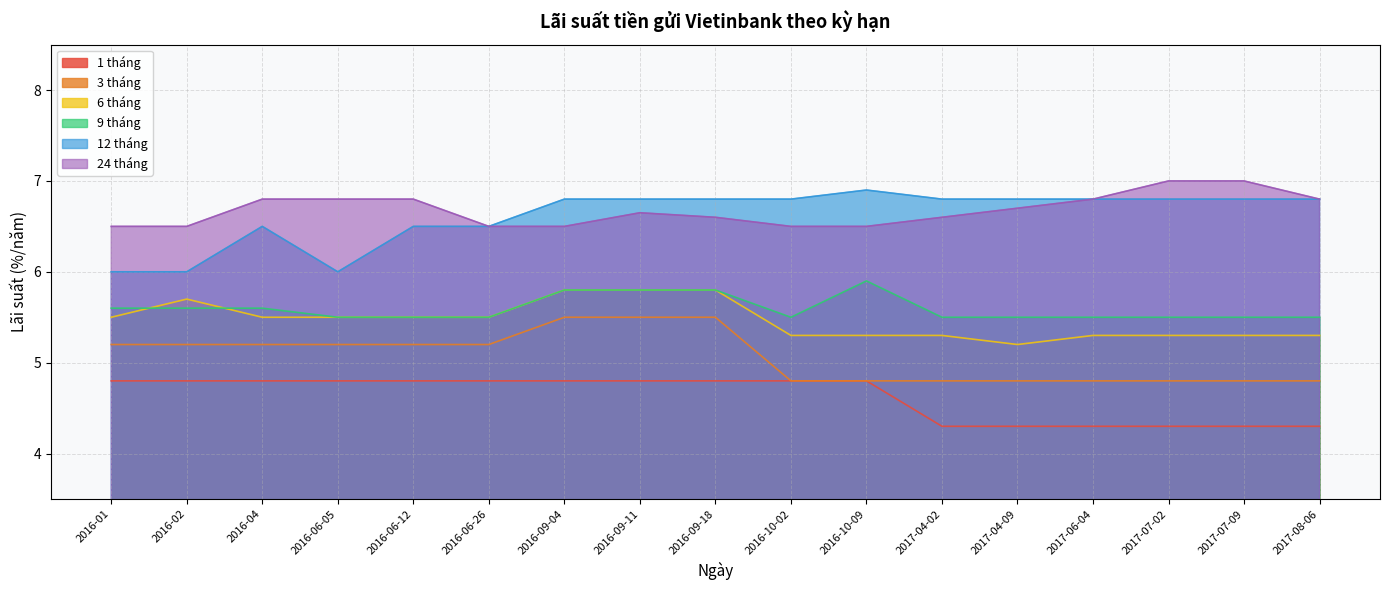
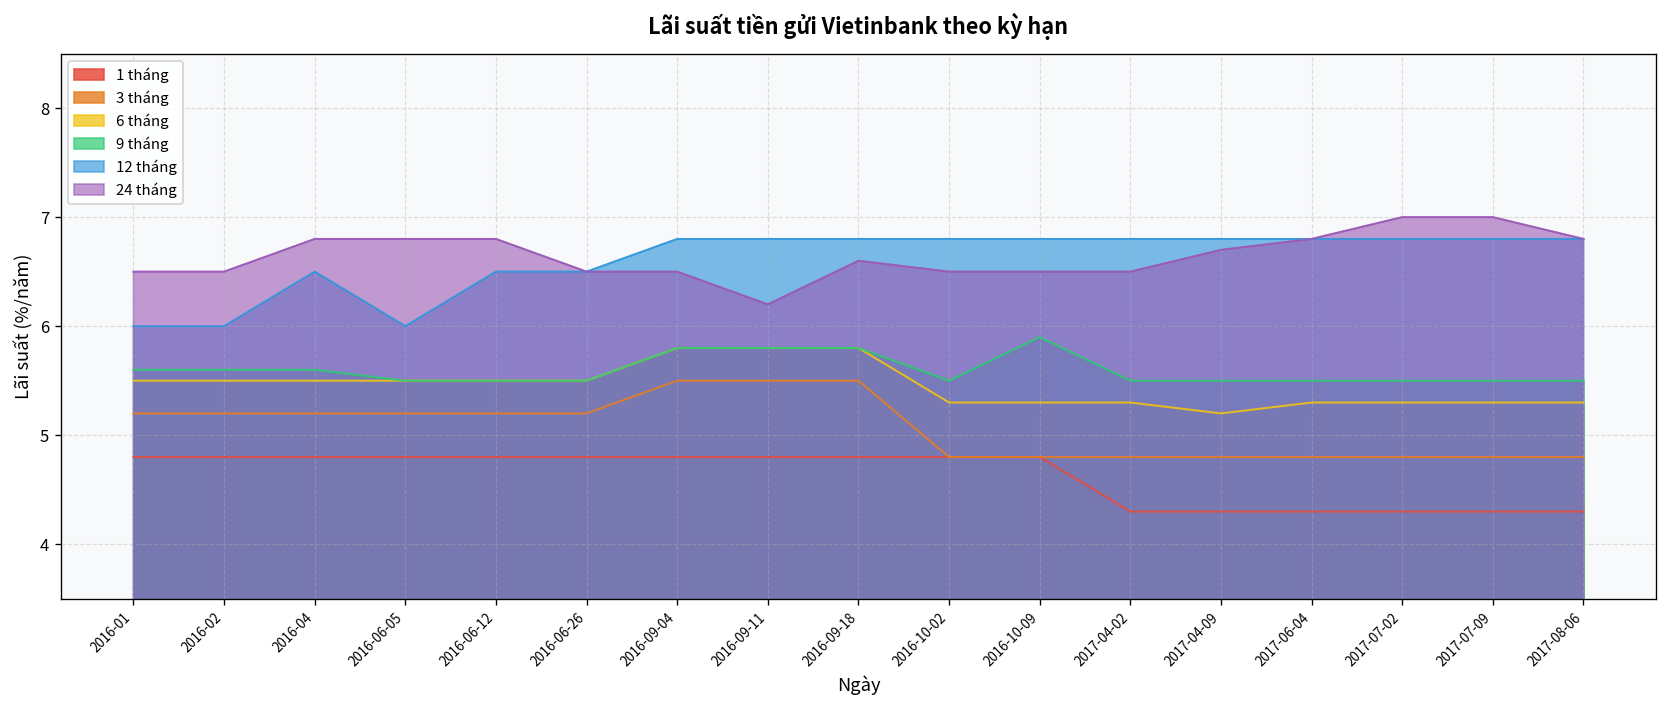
6 tháng, 2016-02: 5.7 -> 5.5
24 tháng, 2016-09-11: 6.7 -> 6.2
12 tháng, 2016-10-09: 6.9 -> 6.8
24 tháng, 2017-04-02: 6.6 -> 6.5
